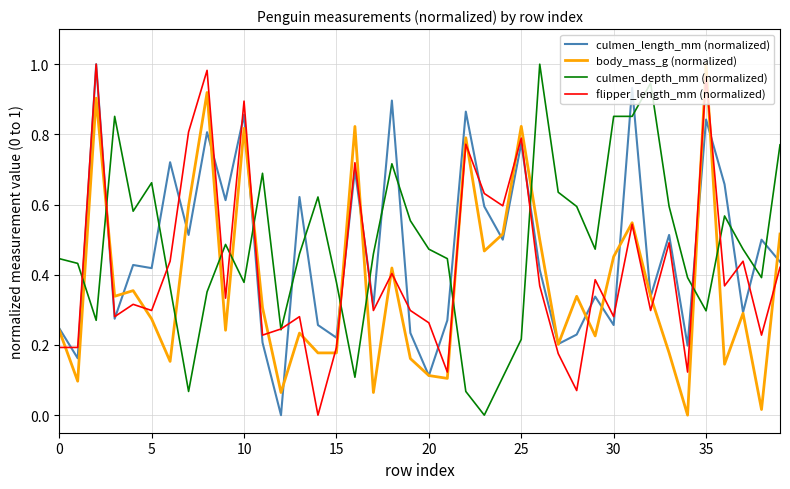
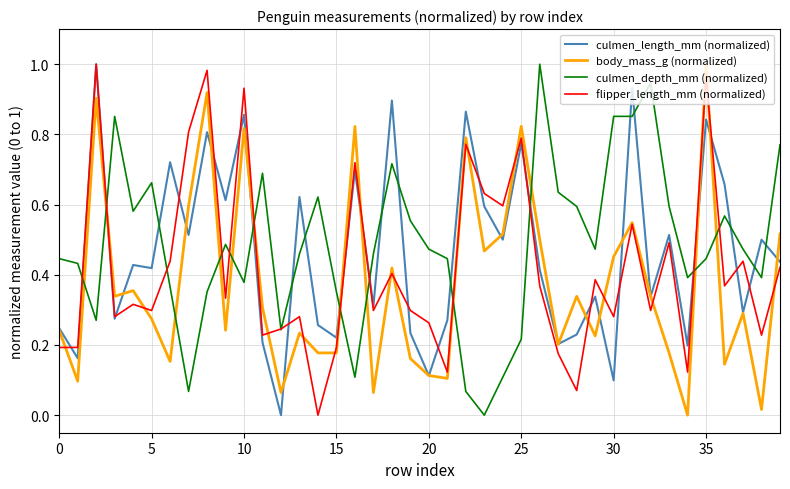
flipper_length_mm (normalized), 10: 0.89 -> 0.93
culmen_depth_mm (normalized), 15: 0.38 -> 0.35
culmen_length_mm (normalized), 30: 0.26 -> 0.10
culmen_depth_mm (normalized), 35: 0.30 -> 0.45
